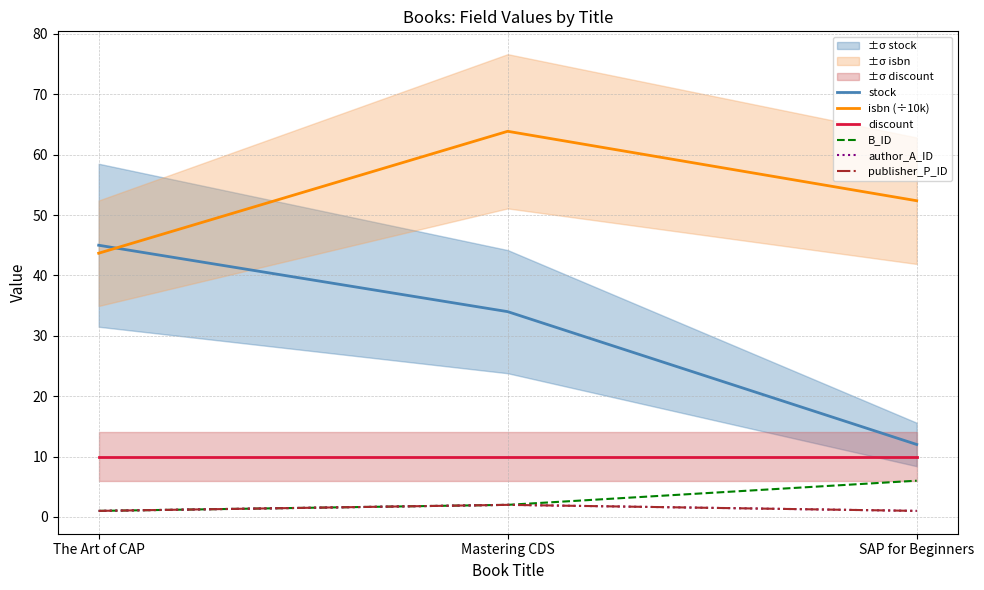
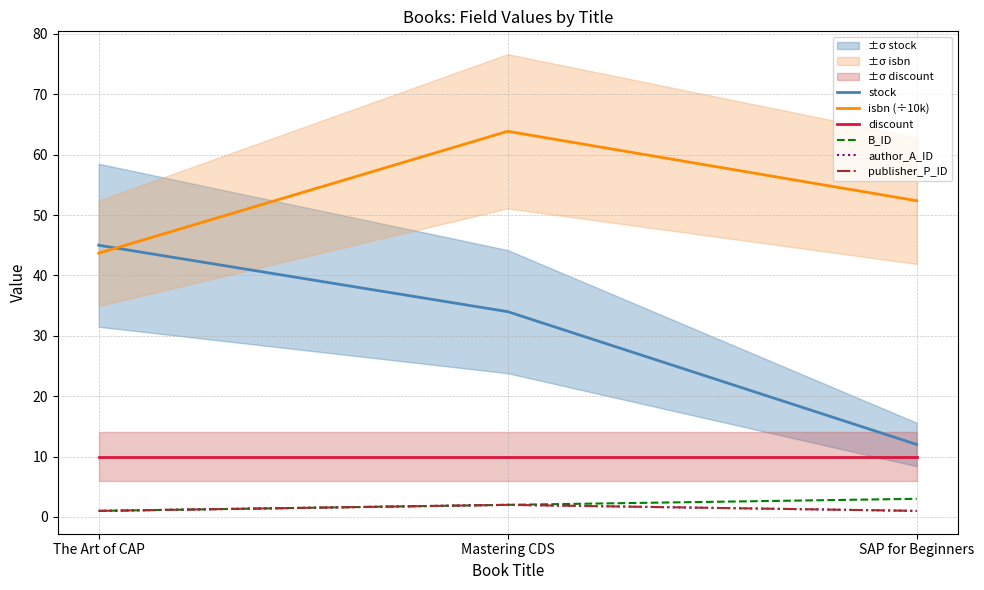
B_ID, SAP for Beginners: 6 -> 3
